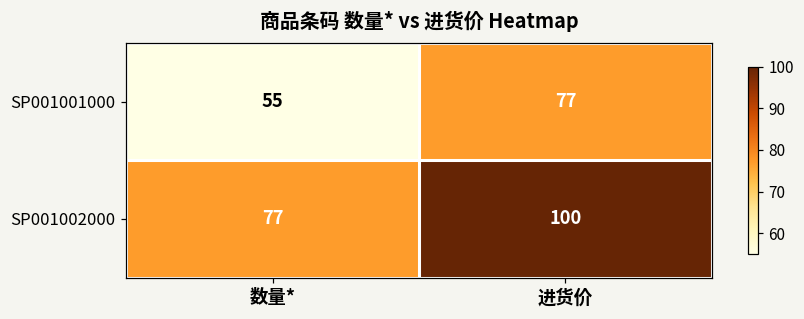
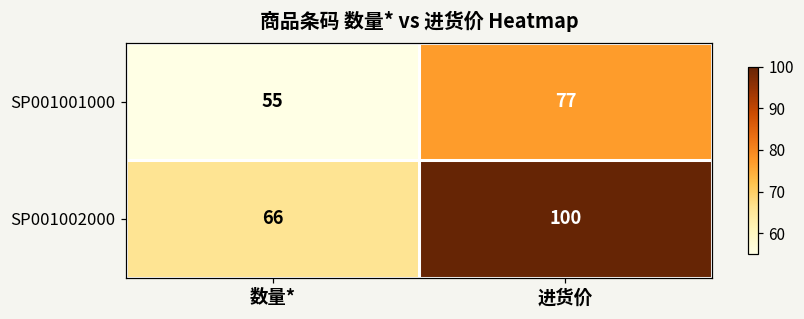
SP001002000, 数量*: 77 -> 66
